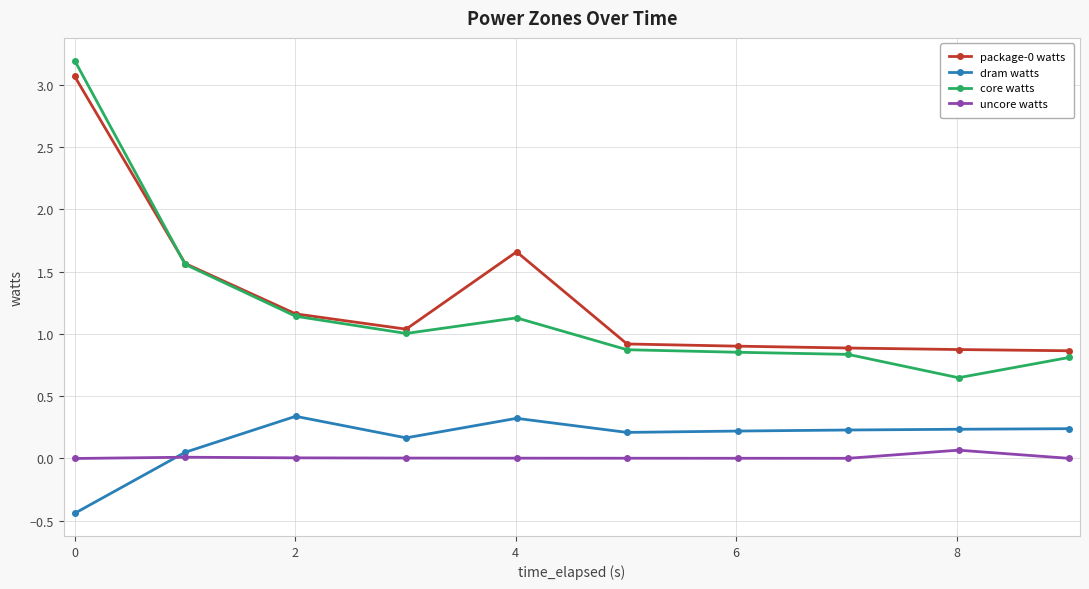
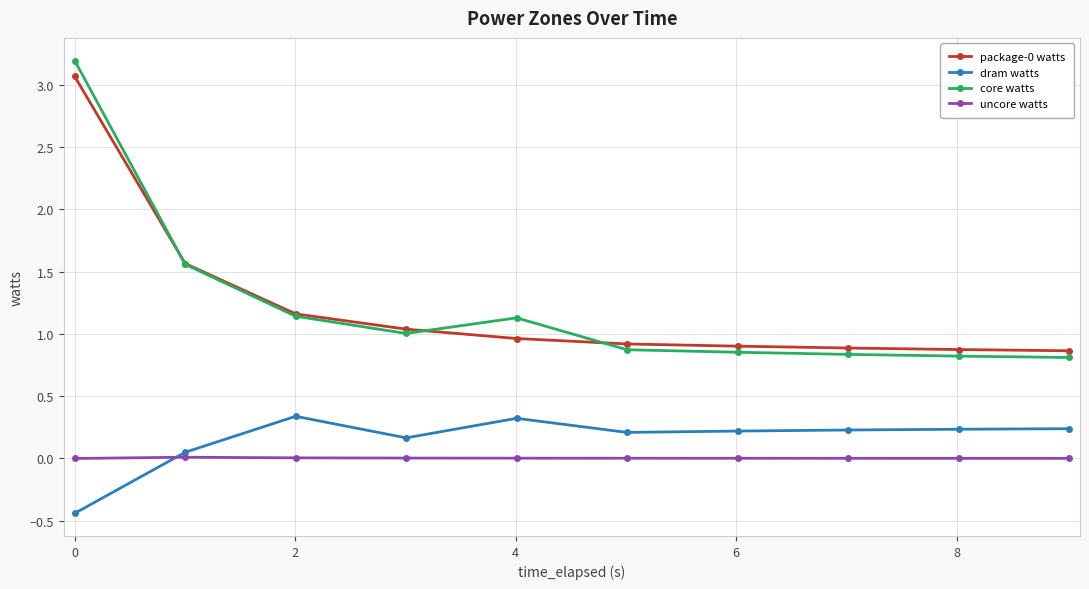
package-0 watts, 4: 1.66 -> 0.96
core watts, 8: 0.65 -> 0.82
uncore watts, 8: 0.07 -> 0.00
